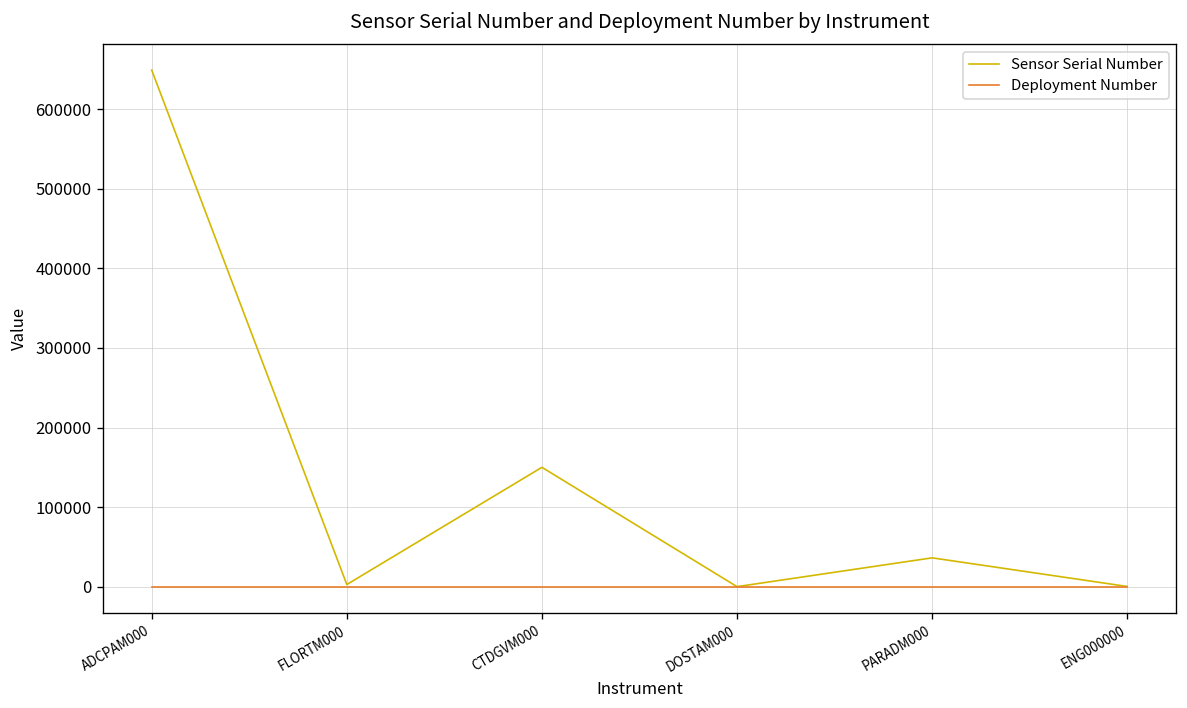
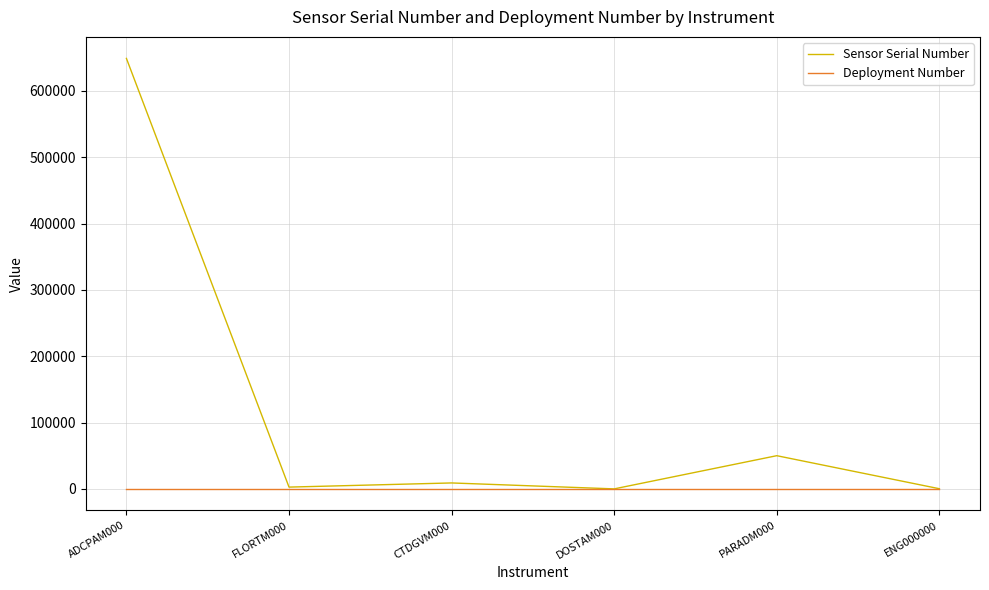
Sensor Serial Number, CTDGVM000: 150000 -> 10000
Sensor Serial Number, PARADM000: 40000 -> 50000
